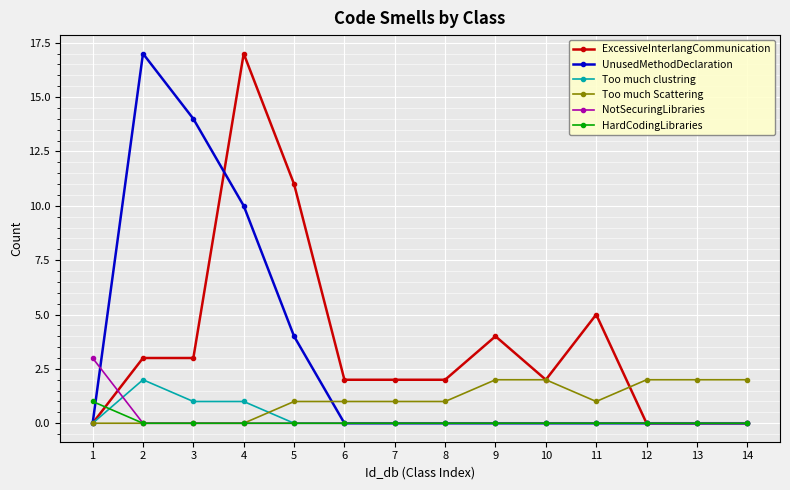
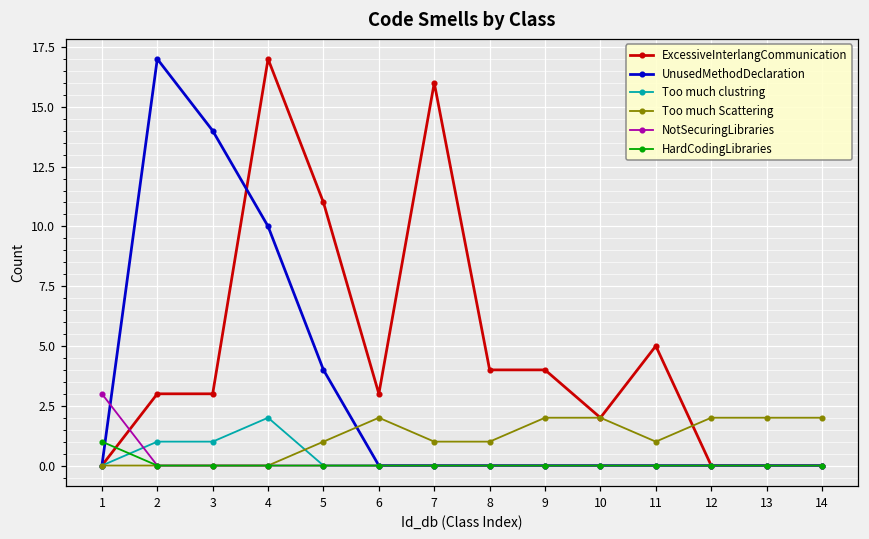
Too much clustring, 2: 2 -> 1
Too much clustring, 4: 1 -> 2
ExcessiveInterlangCommunication, 6: 2 -> 3
Too much Scattering, 6: 1 -> 2
ExcessiveInterlangCommunication, 7: 2 -> 16
ExcessiveInterlangCommunication, 8: 2 -> 4
